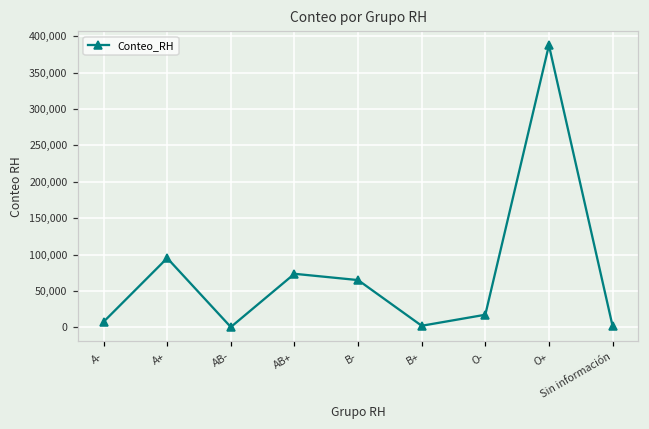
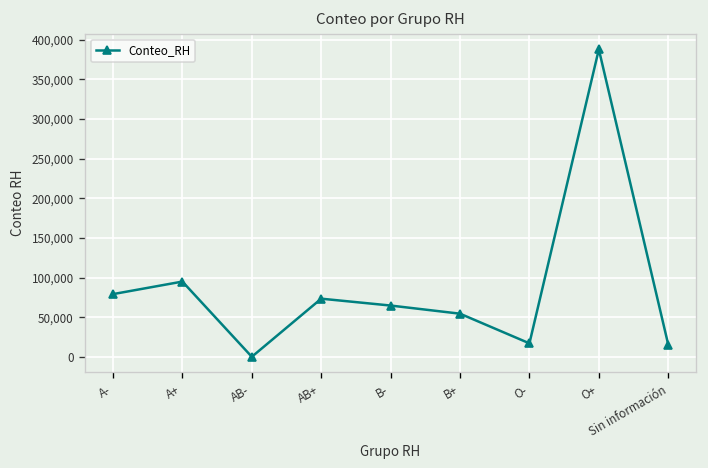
A-: 10,000 -> 80,000
B+: 0 -> 50,000
Sin información: 0 -> 20,000
